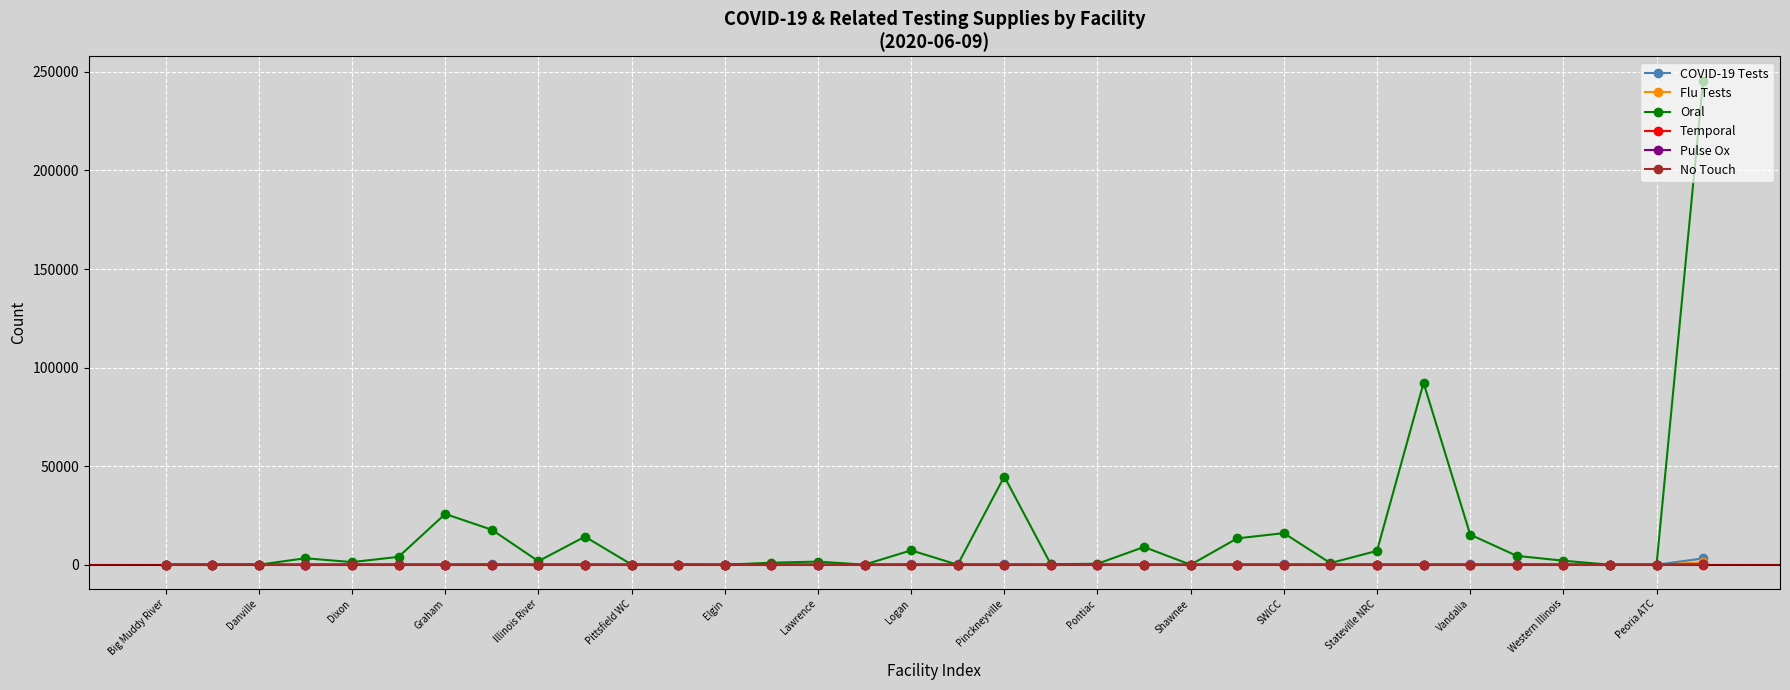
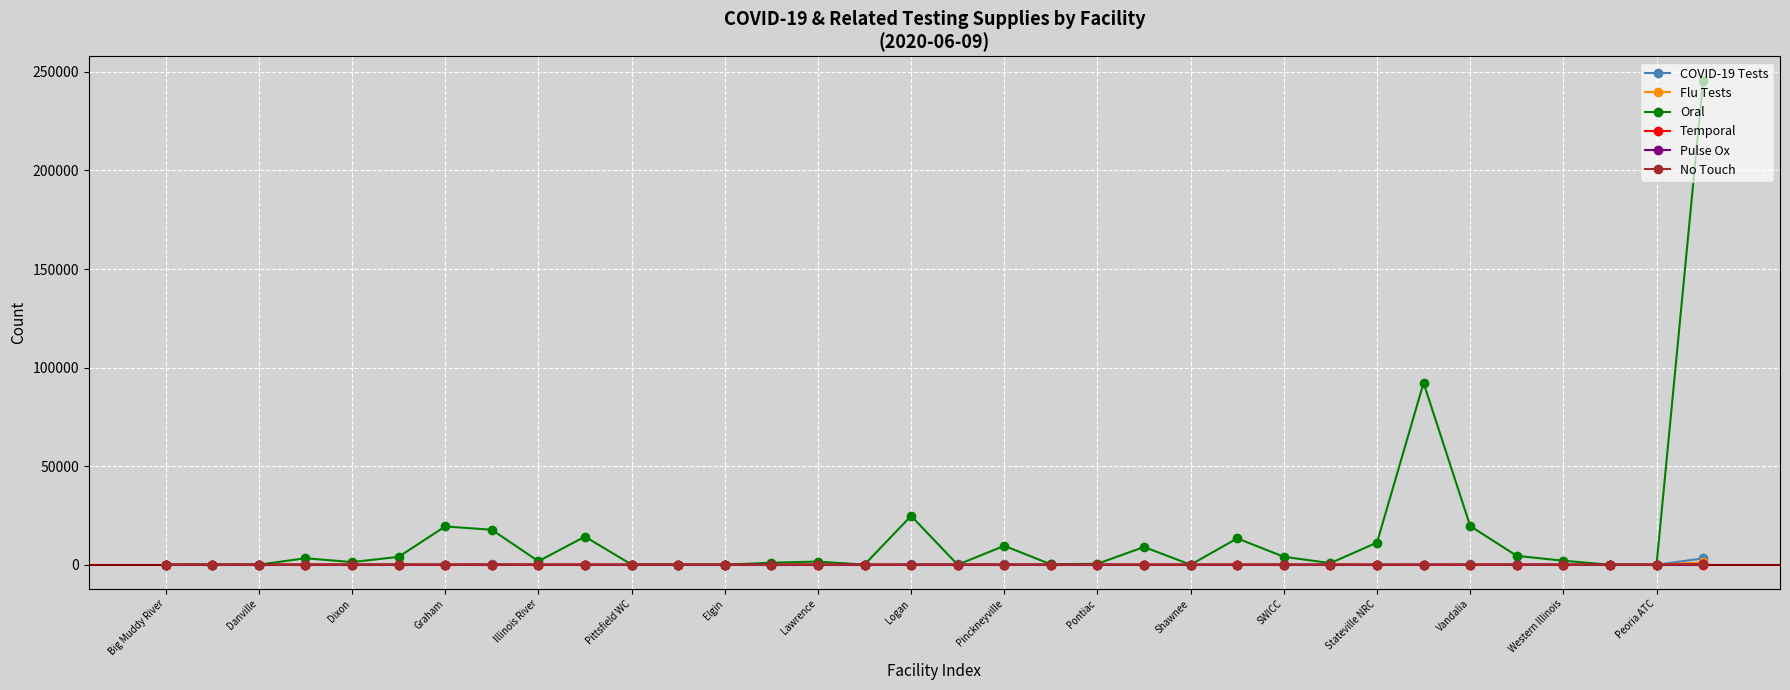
Oral, Graham: 26000 -> 19000
Oral, Logan: 7000 -> 25000
Oral, Pinckneyville: 45000 -> 10000
Oral, SWICC: 16000 -> 4000
Oral, Stateville NRC: 7000 -> 11000
Oral, Vandalia: 15000 -> 20000
